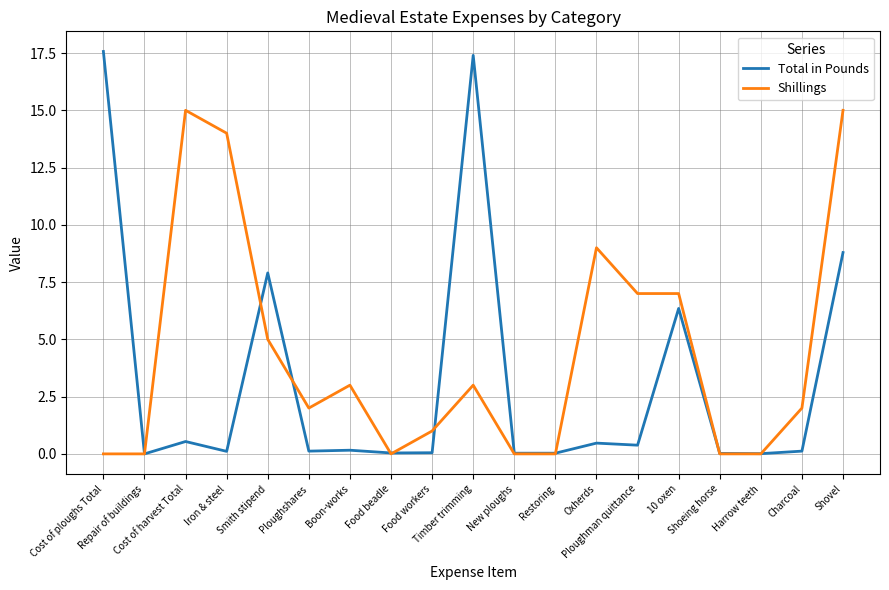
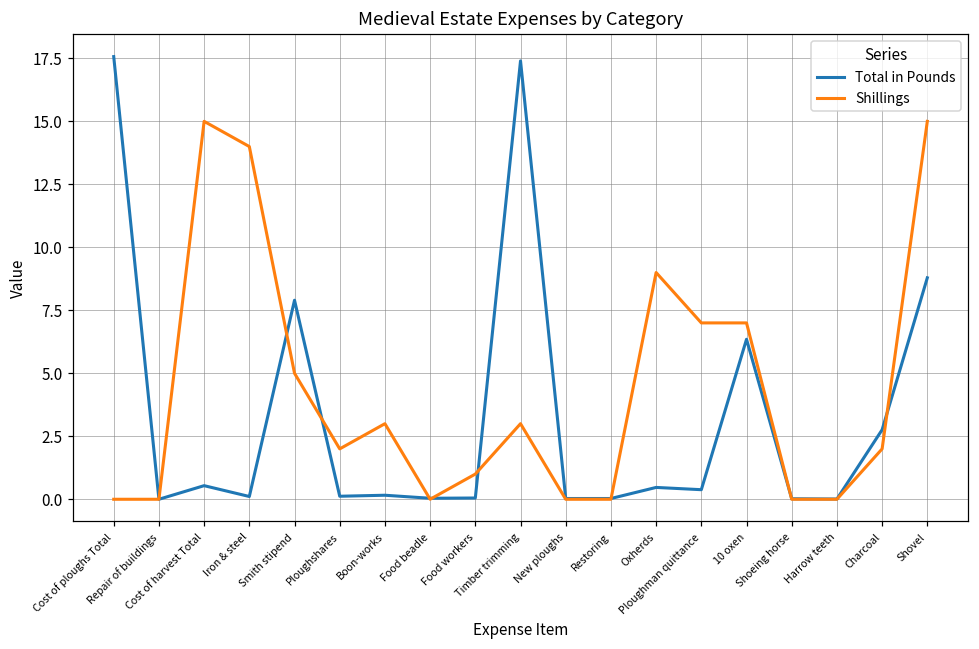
Total in Pounds, Charcoal: 0.1 -> 2.8
